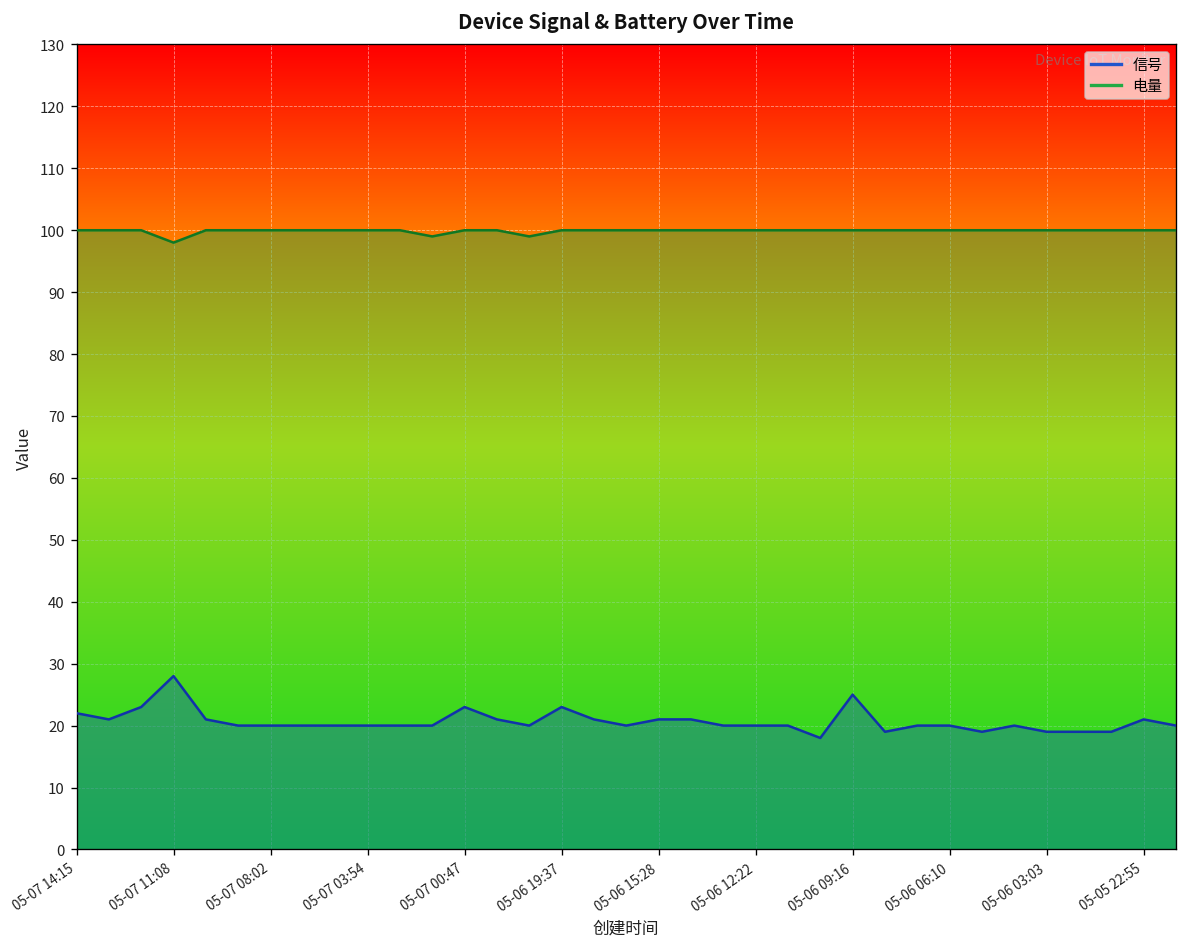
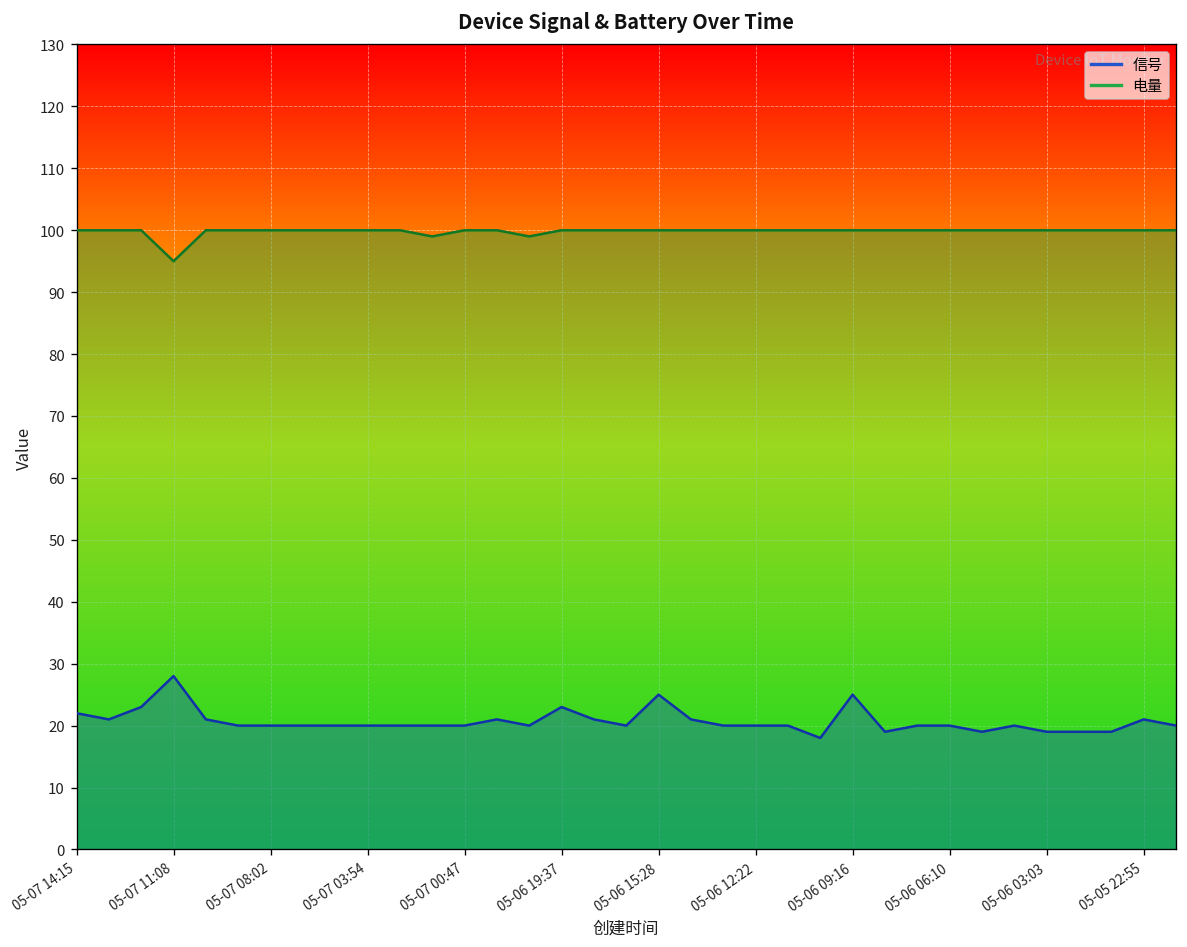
电量, 05-07 11:08: 98 -> 95
信号, 05-07 00:47: 23 -> 20
信号, 05-06 15:28: 21 -> 25
